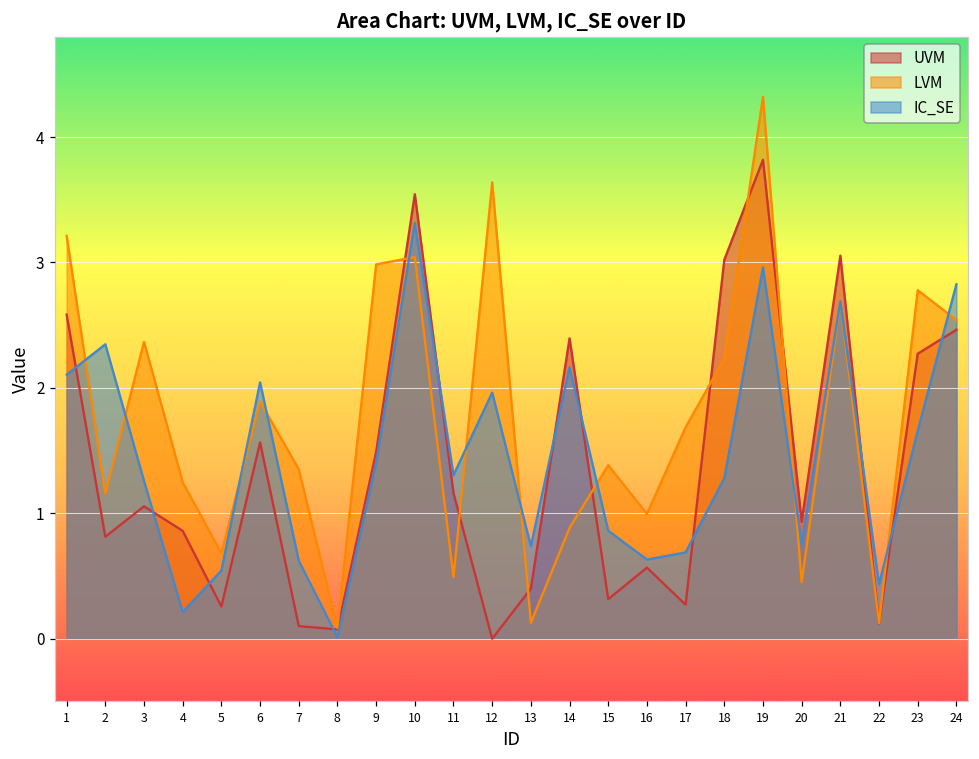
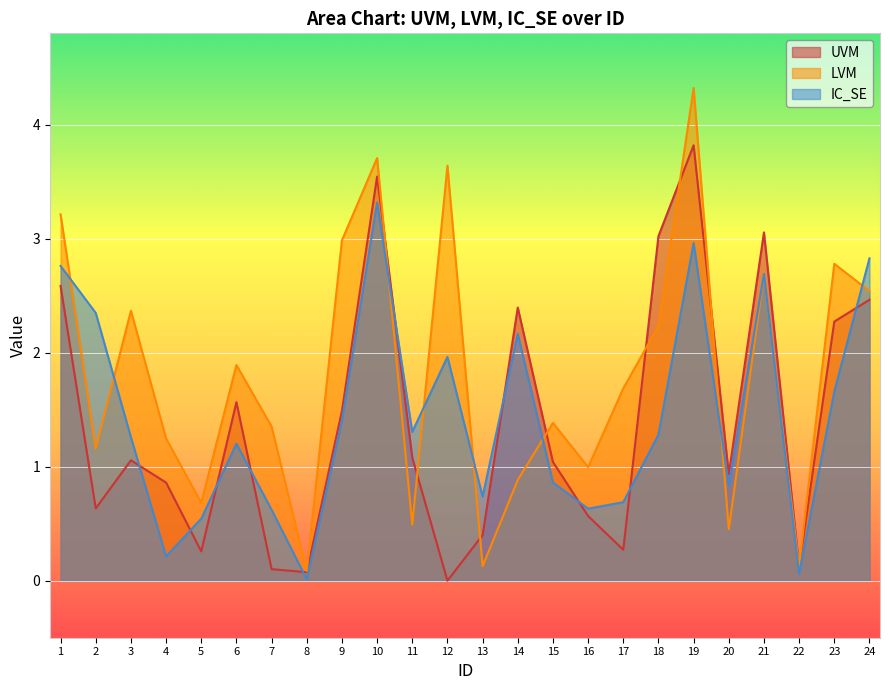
IC_SE, 1: 2.11 -> 2.76
UVM, 2: 0.81 -> 0.63
IC_SE, 6: 2.04 -> 1.20
LVM, 10: 3.04 -> 3.71
UVM, 11: 1.16 -> 1.08
UVM, 15: 0.32 -> 1.04
IC_SE, 20: 0.75 -> 0.83
IC_SE, 22: 0.43 -> 0.06
